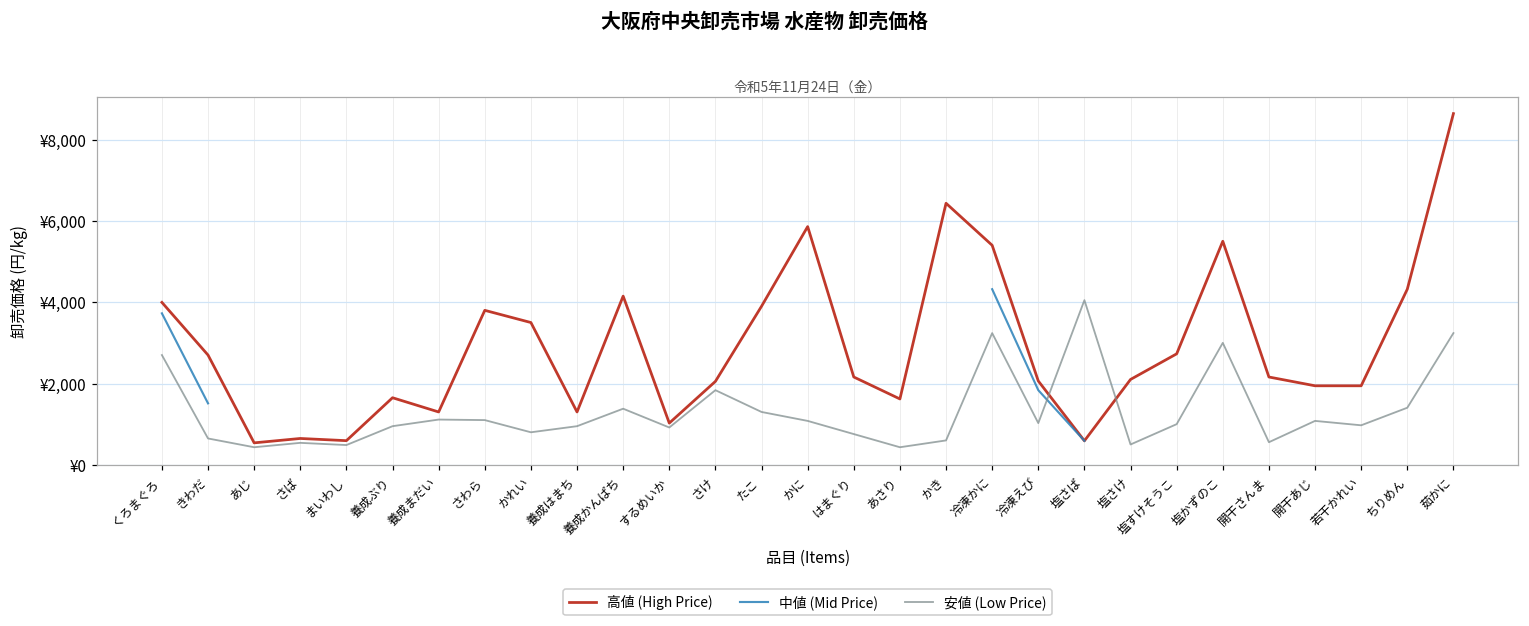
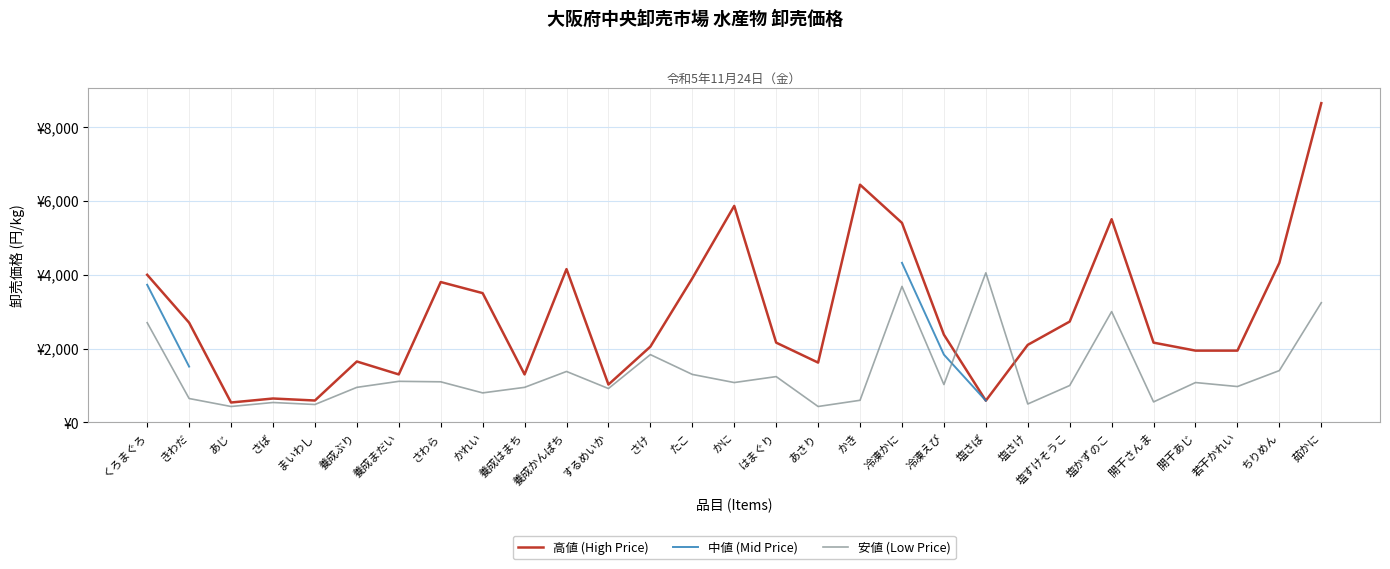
安値 (Low Price), はまぐり: ¥800 -> ¥1,200
安値 (Low Price), 冷凍かに: ¥3,200 -> ¥3,700
高値 (High Price), 冷凍えび: ¥2,100 -> ¥2,400
